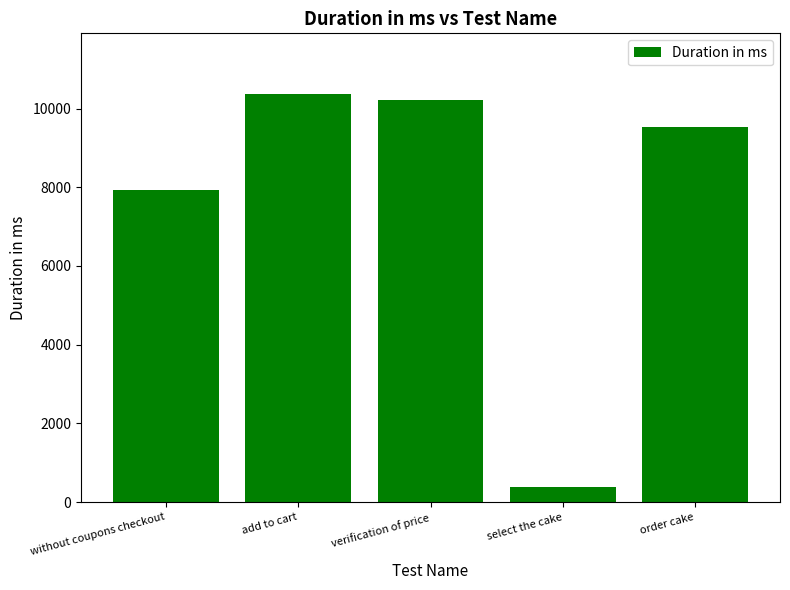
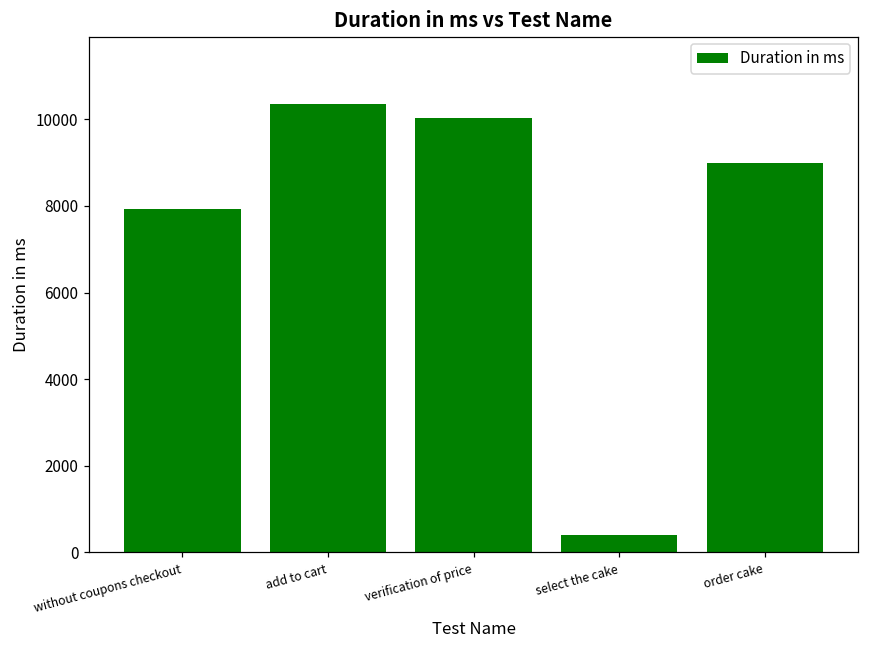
verification of price: 10200 -> 10000
order cake: 9500 -> 9000
